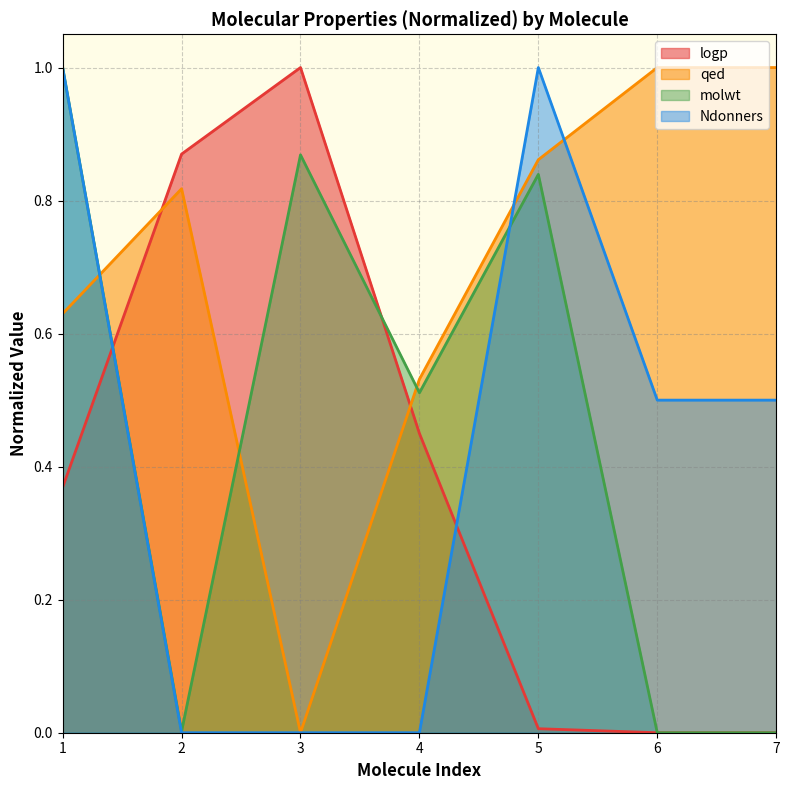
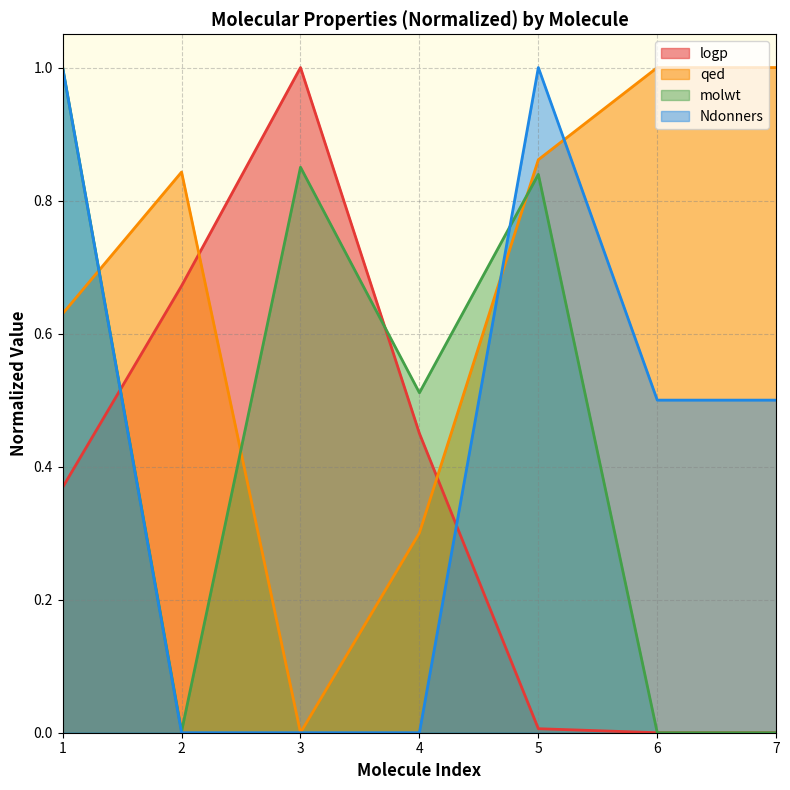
logp, 2: 0.87 -> 0.67
qed, 2: 0.82 -> 0.84
molwt, 3: 0.87 -> 0.85
qed, 4: 0.53 -> 0.30
